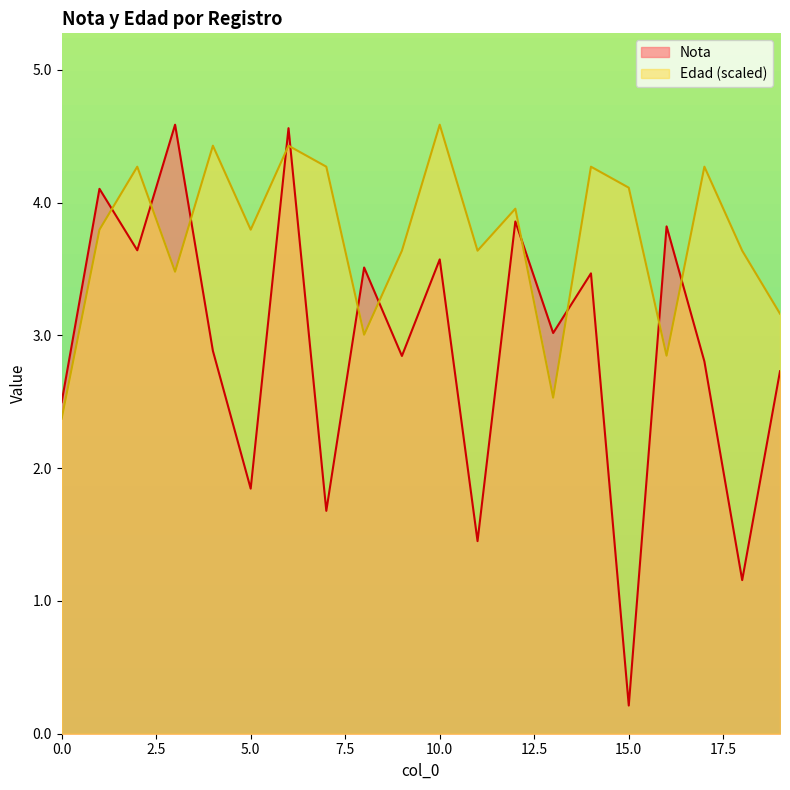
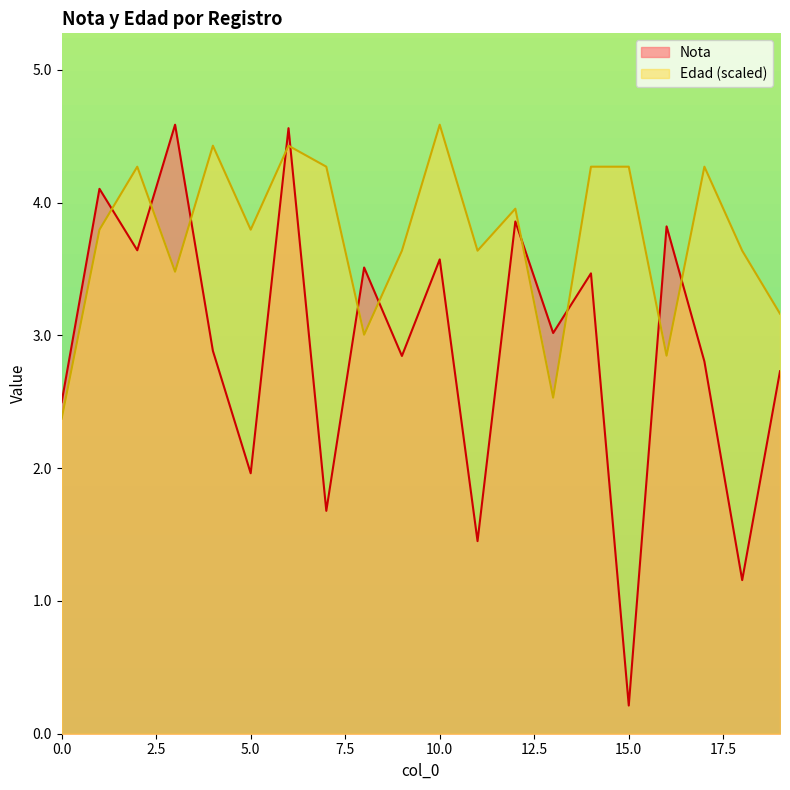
Nota, 5.0: 1.85 -> 1.96
Edad (scaled), 15.0: 4.11 -> 4.27
